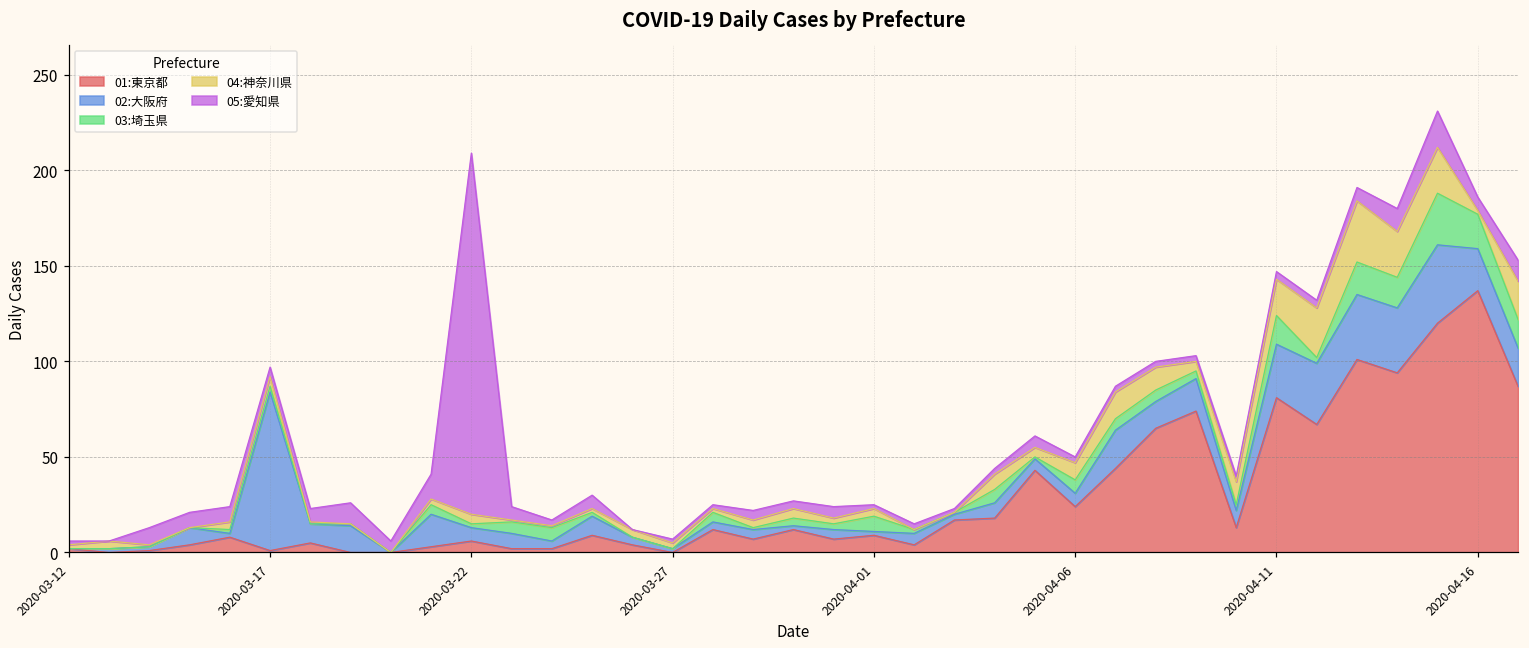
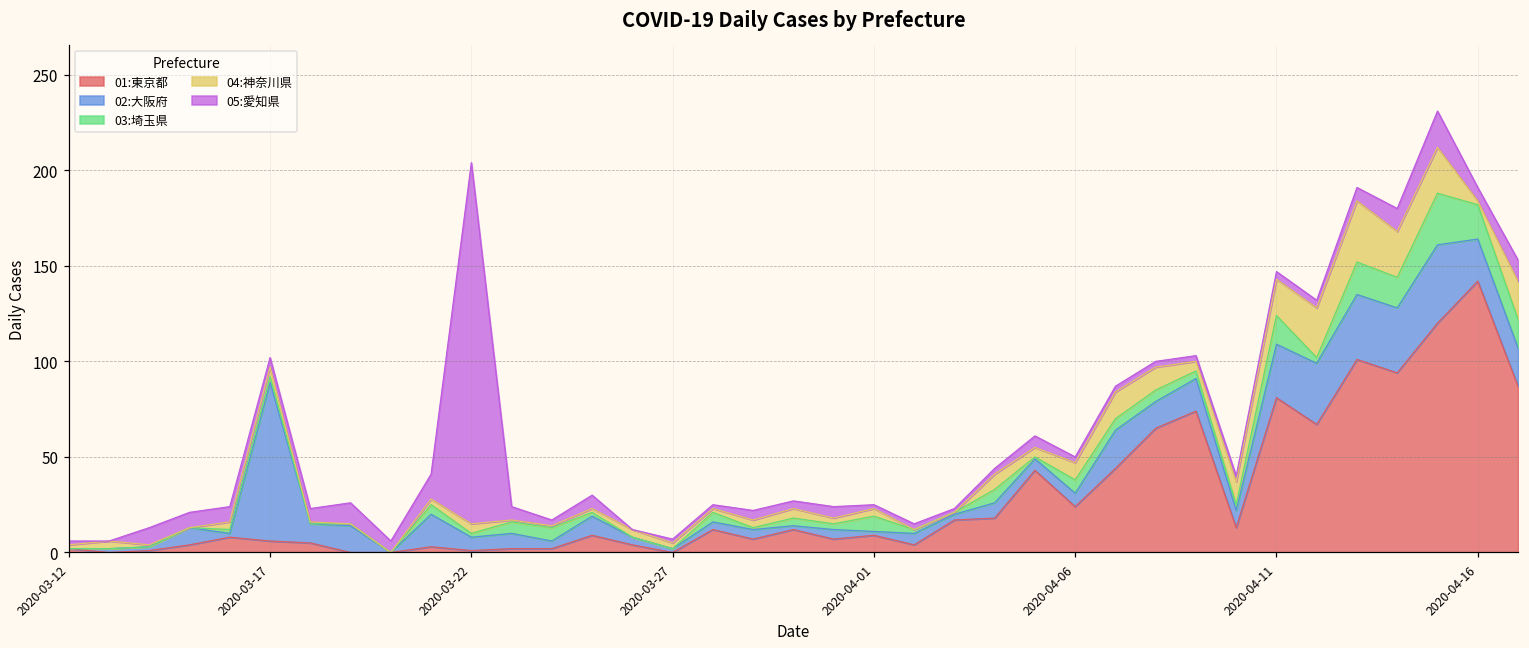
01:東京都, 2020-03-17: 1 -> 6
01:東京都, 2020-03-22: 6 -> 1
01:東京都, 2020-04-16: 137 -> 142
